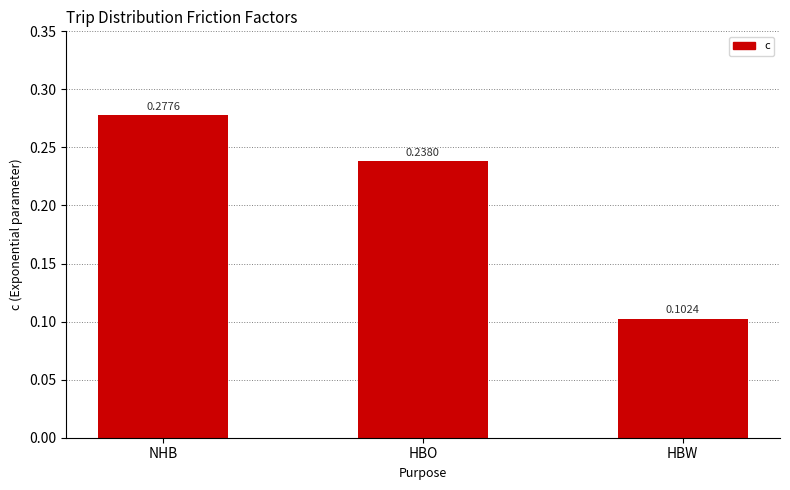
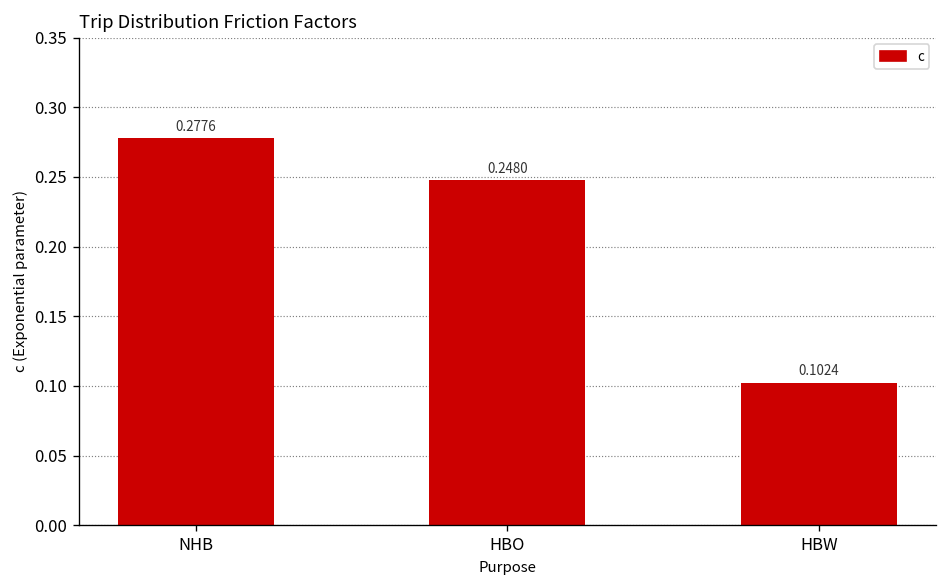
HBO: 0.2380 -> 0.2480
